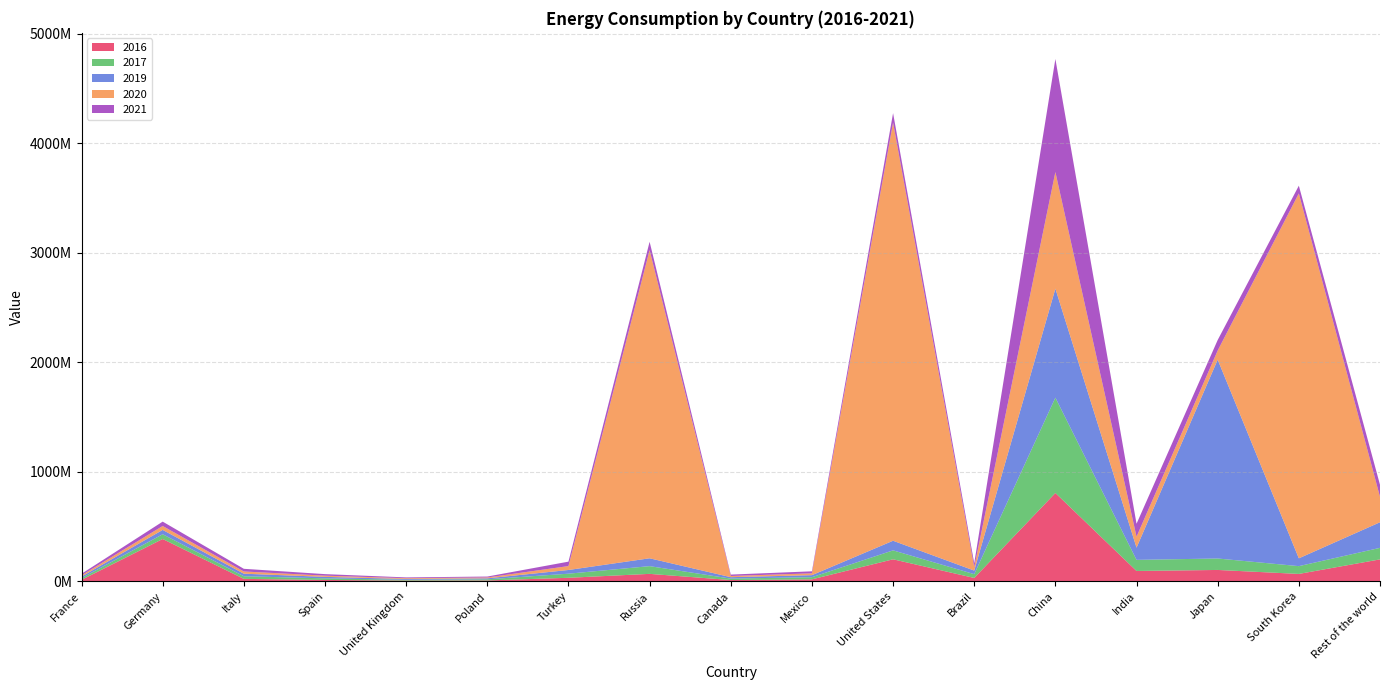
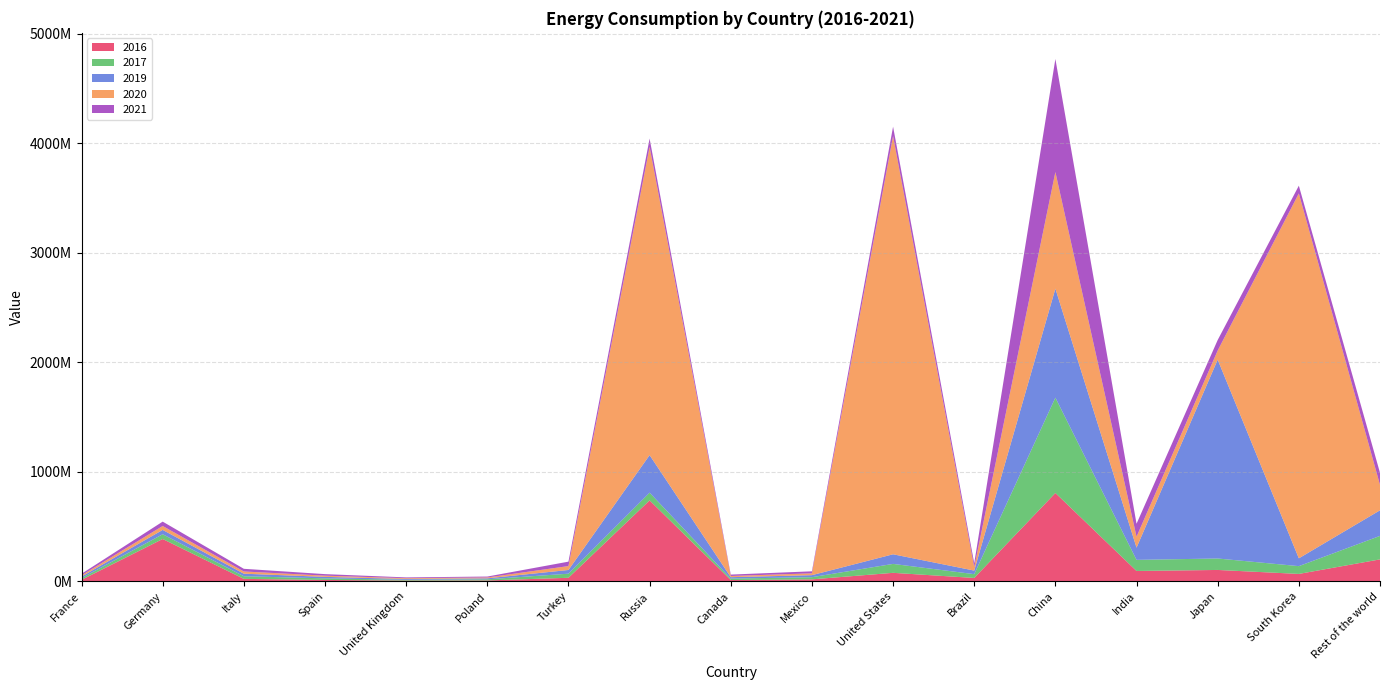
2016, Russia: 70000000 -> 740000000
2019, Russia: 70000000 -> 340000000
2016, United States: 200000000 -> 80000000
2017, Rest of the world: 110000000 -> 210000000
